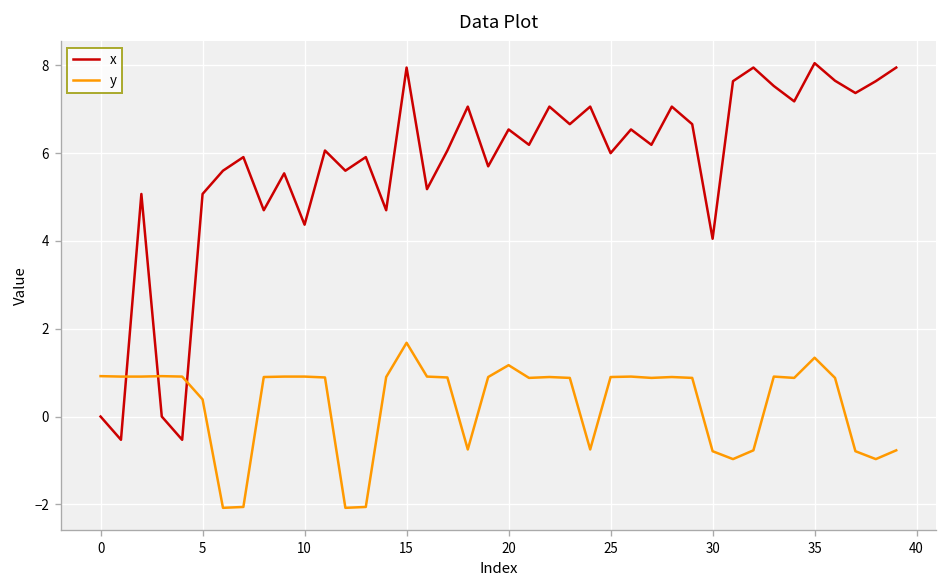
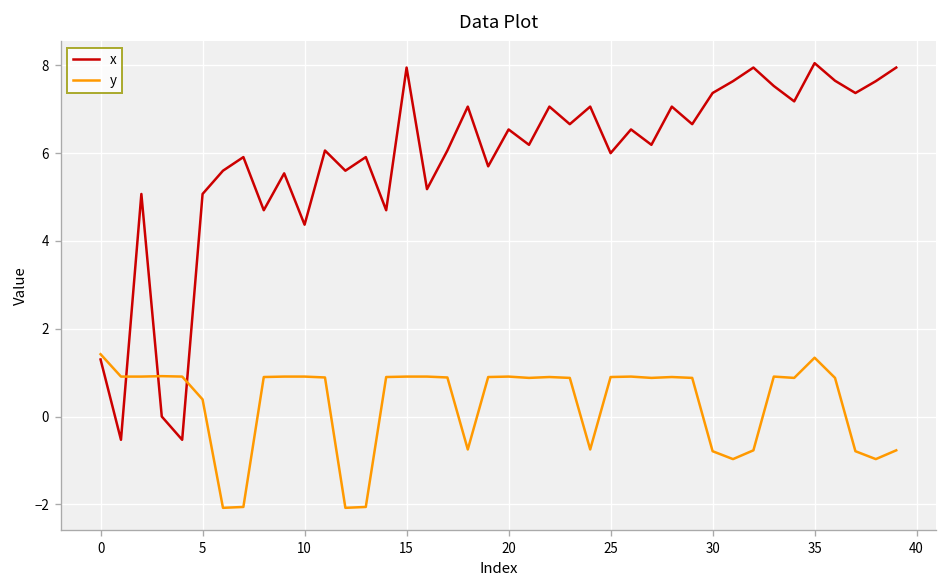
x, 0: 0.0 -> 1.3
y, 0: 0.9 -> 1.4
y, 15: 1.7 -> 0.9
y, 20: 1.2 -> 0.9
x, 30: 4.1 -> 7.4
